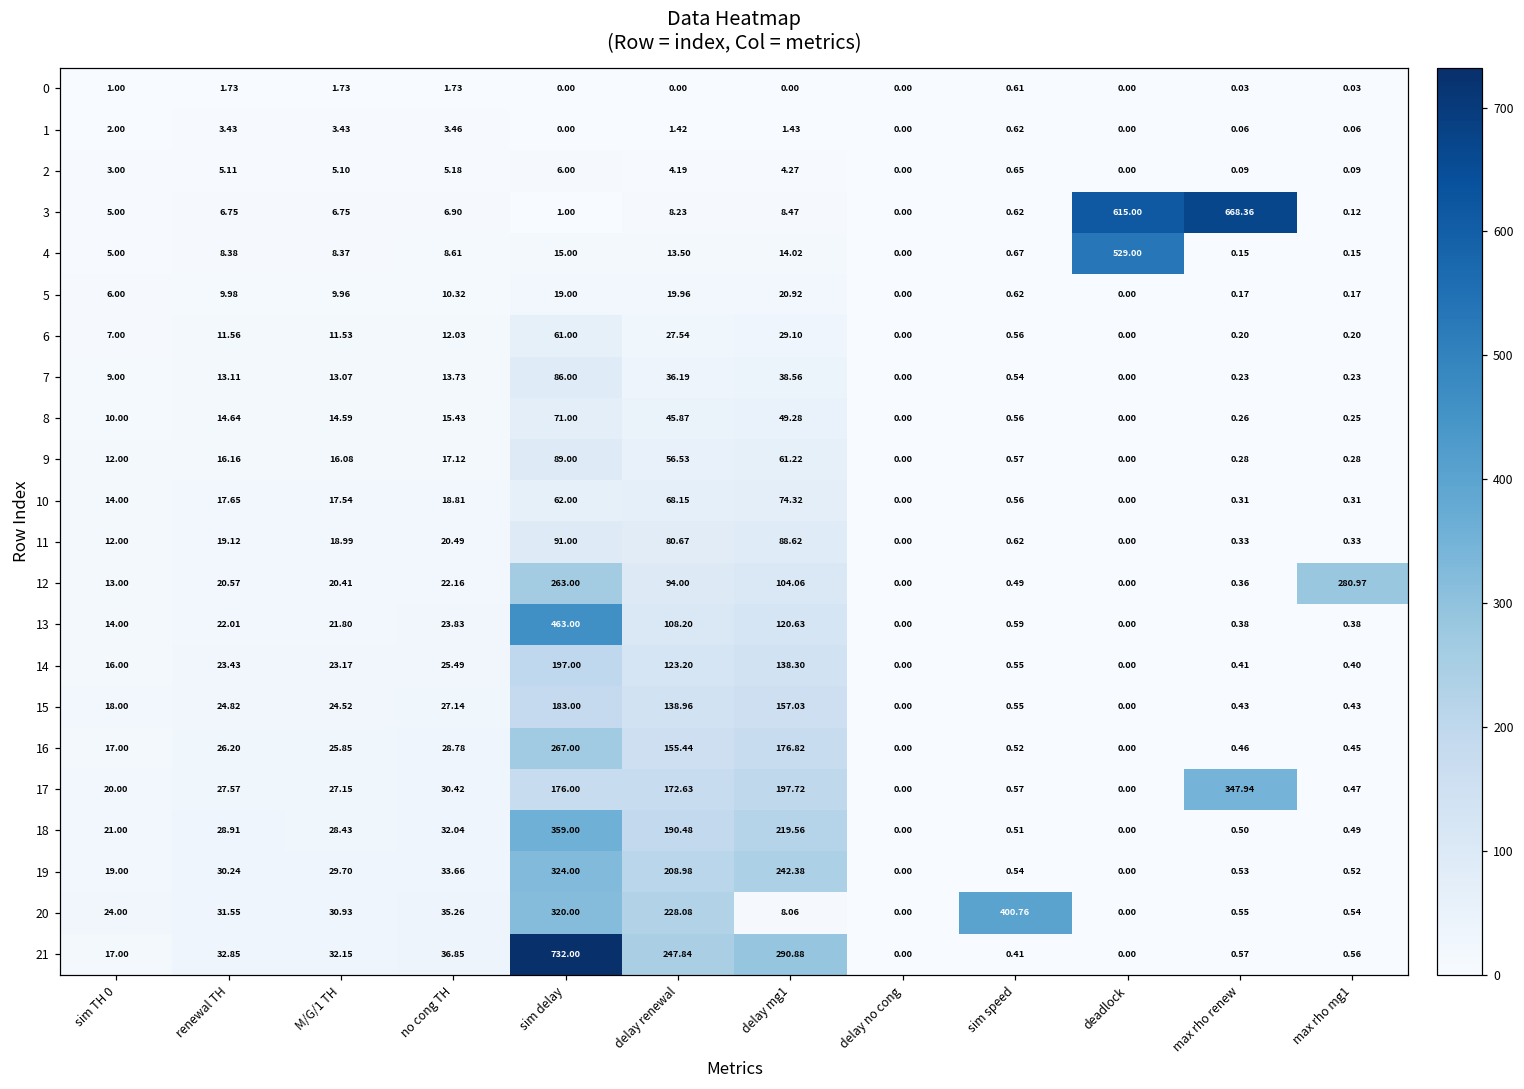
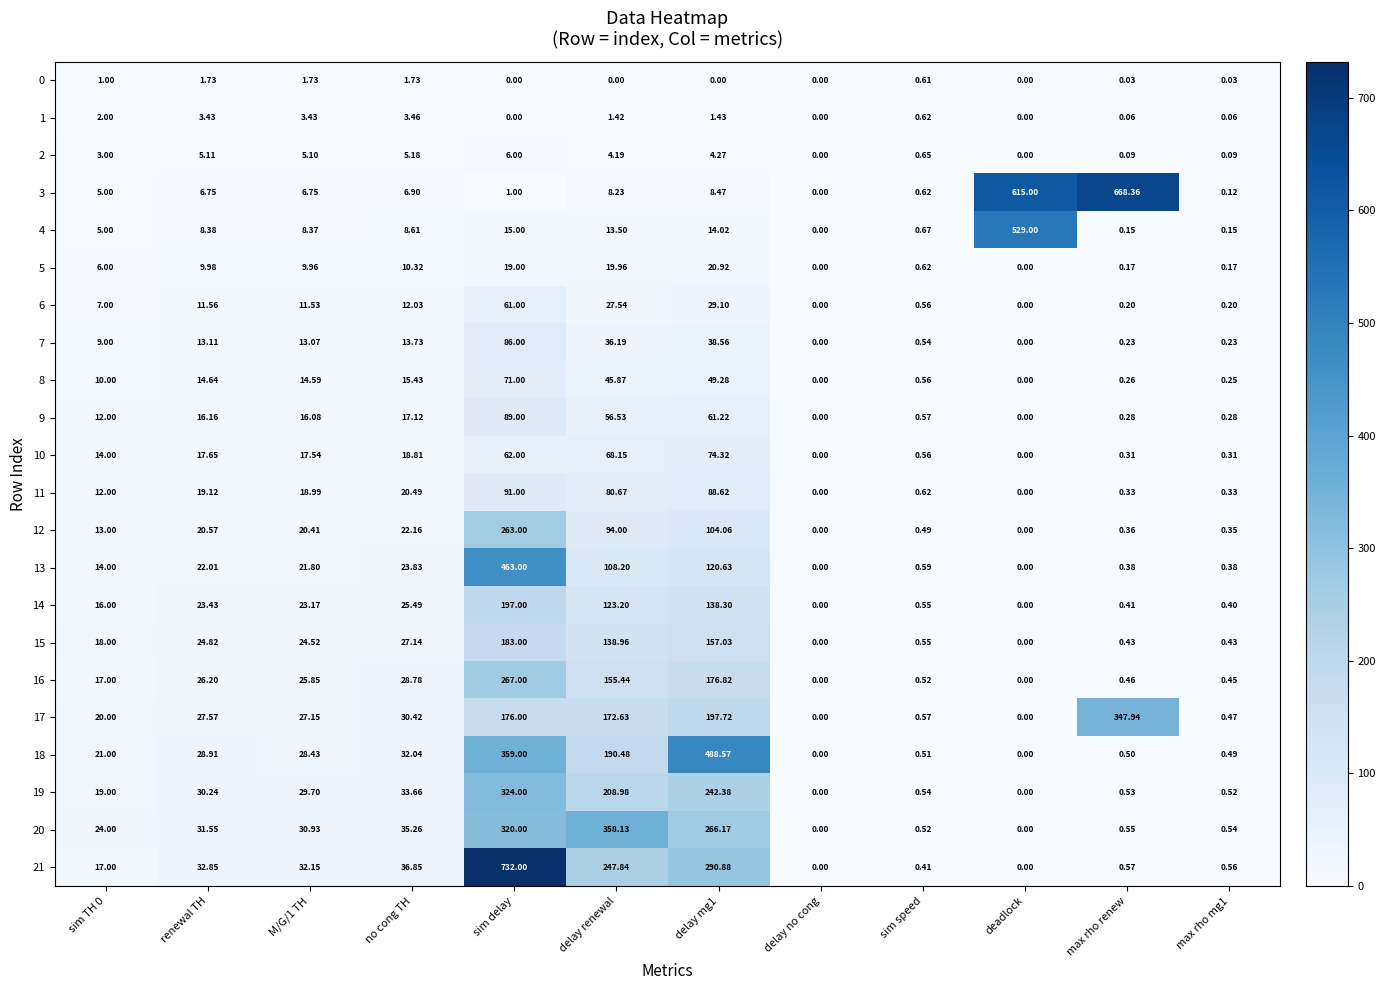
12, max rho mg1: 280.97 -> 0.35
18, delay mg1: 219.56 -> 488.57
20, delay renewal: 228.08 -> 358.13
20, delay mg1: 8.06 -> 266.17
20, sim speed: 400.76 -> 0.52
